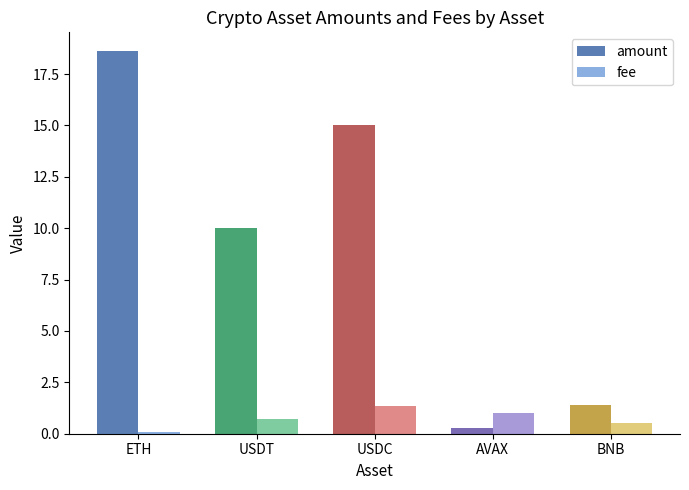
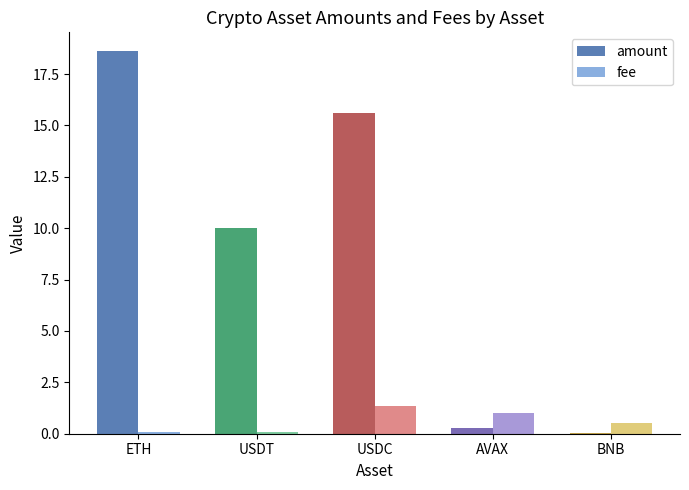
fee, USDT: 0.7 -> 0.1
amount, USDC: 15.0 -> 15.6
amount, BNB: 1.4 -> 0.0
